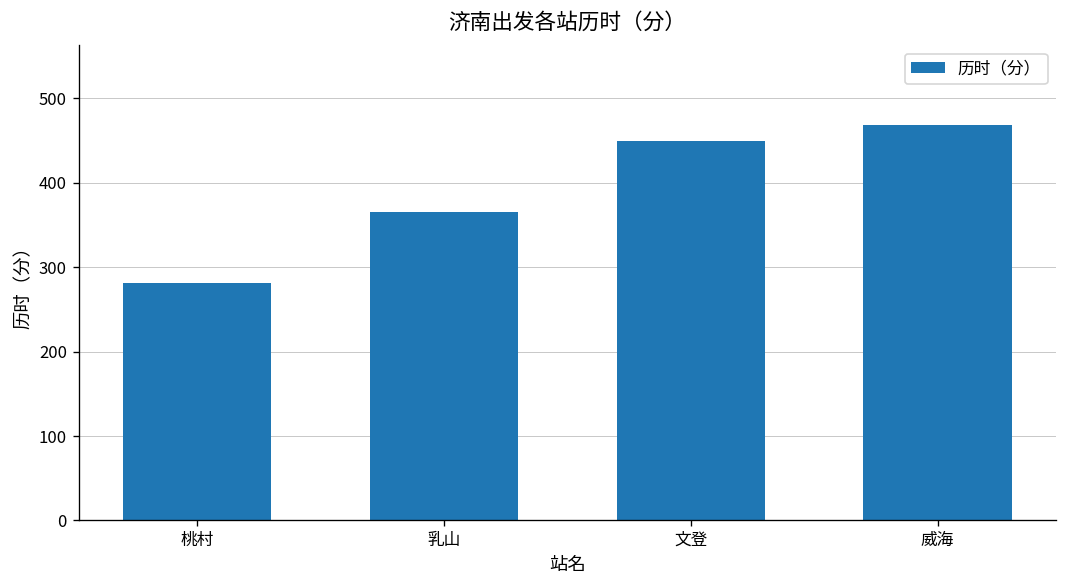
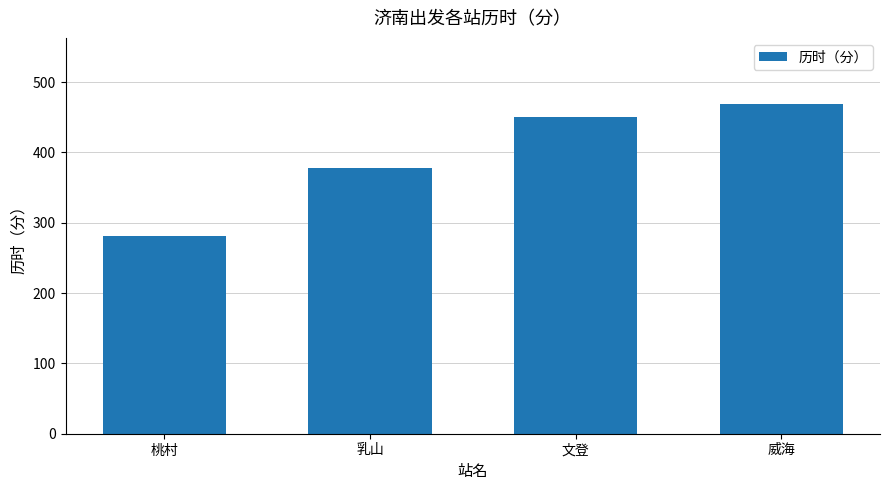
乳山: 370 -> 380
